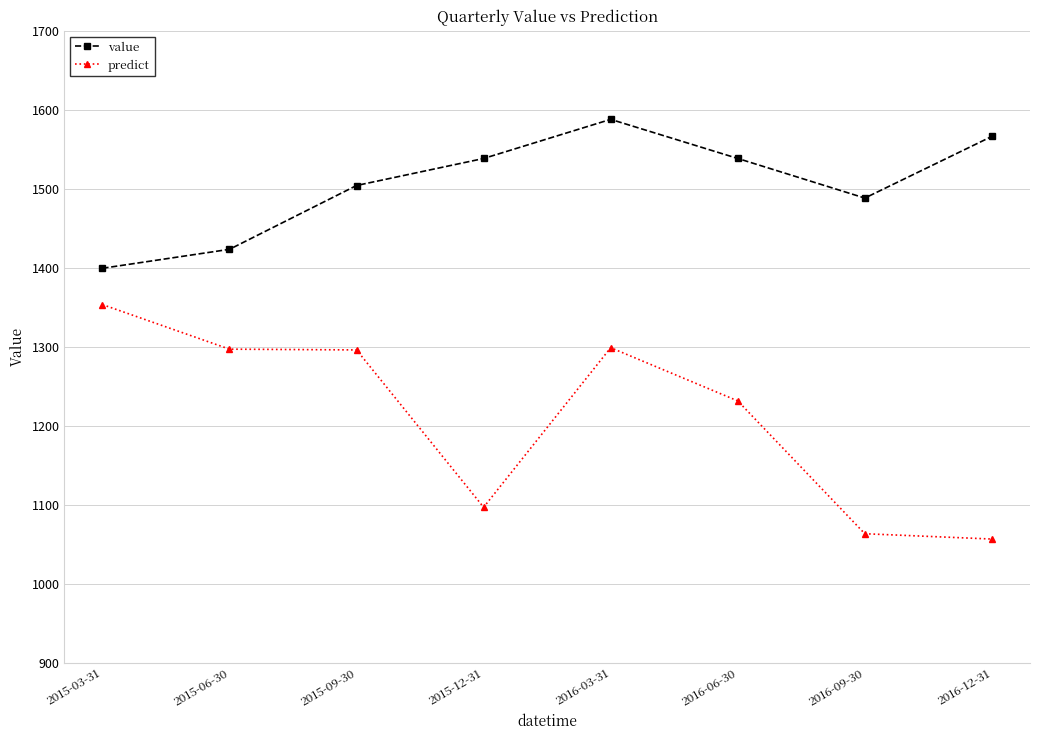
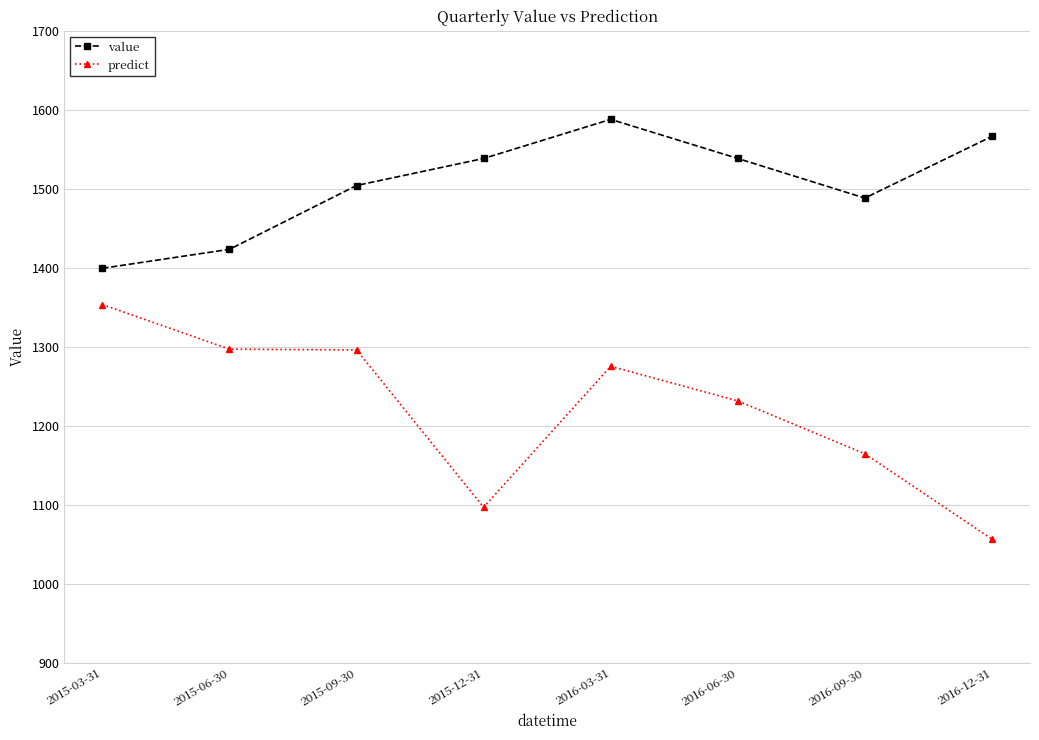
predict, 2016-03-31: 1300 -> 1280
predict, 2016-09-30: 1060 -> 1160
